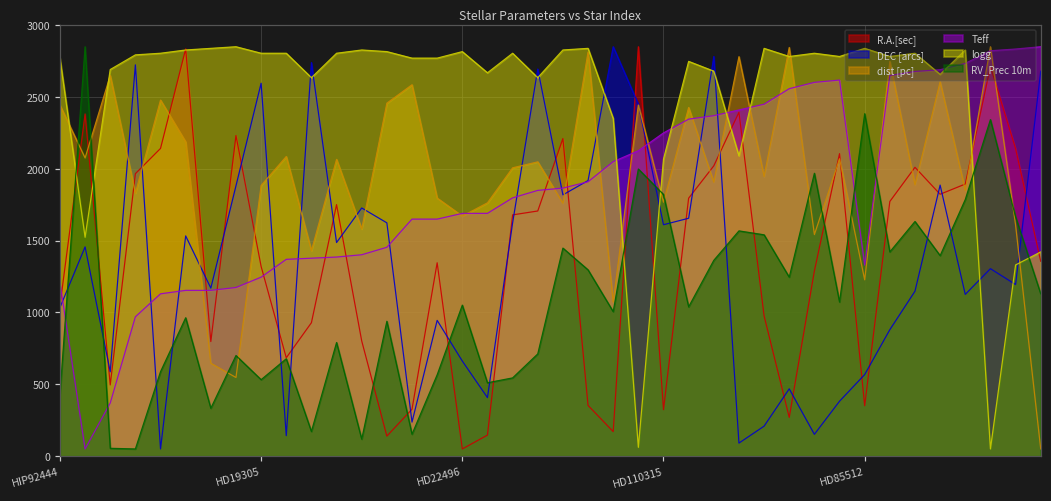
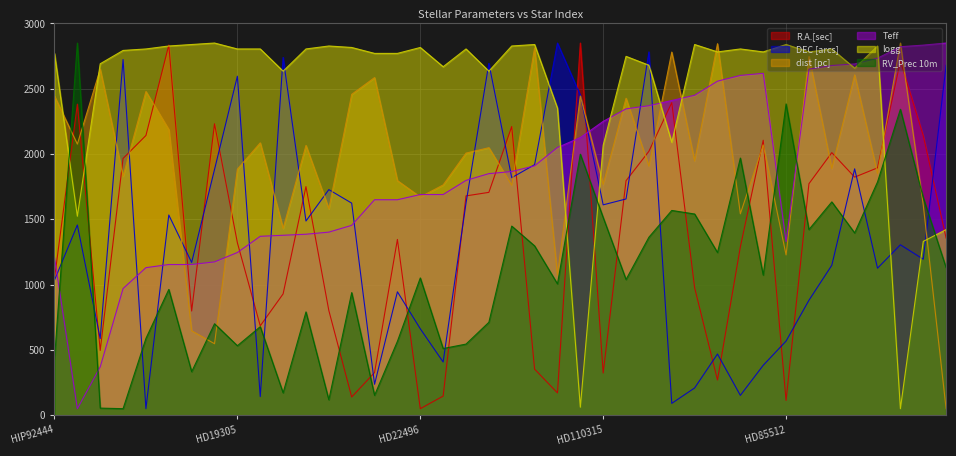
RV_Prec 10m, HD110315: 1820 -> 1510
R.A.[sec], HD85512: 350 -> 110
